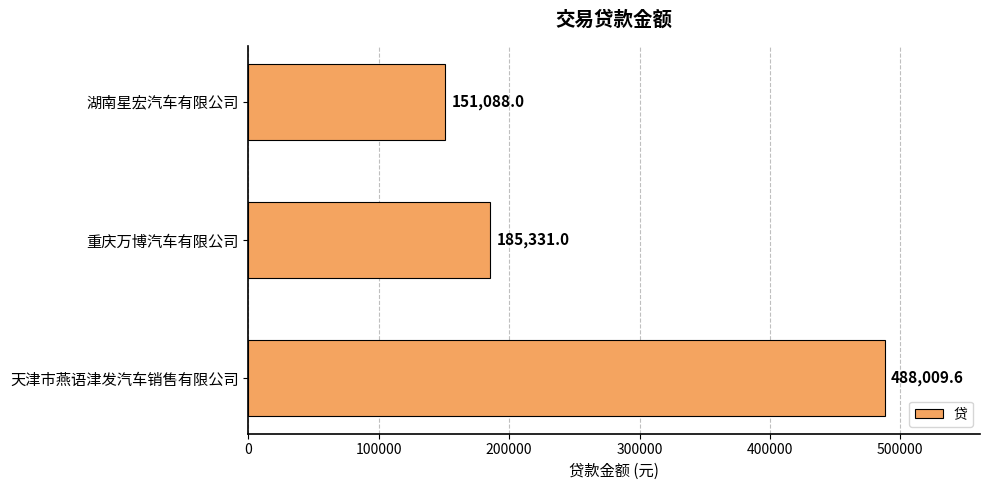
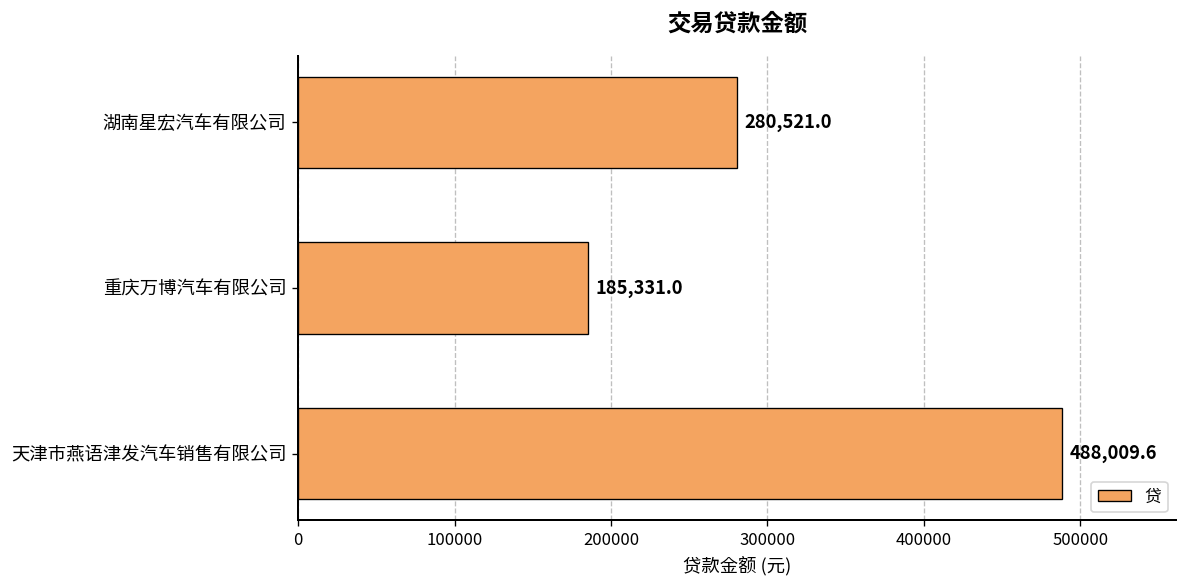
湖南星宏汽车有限公司: 151,088.0 -> 280,521.0
